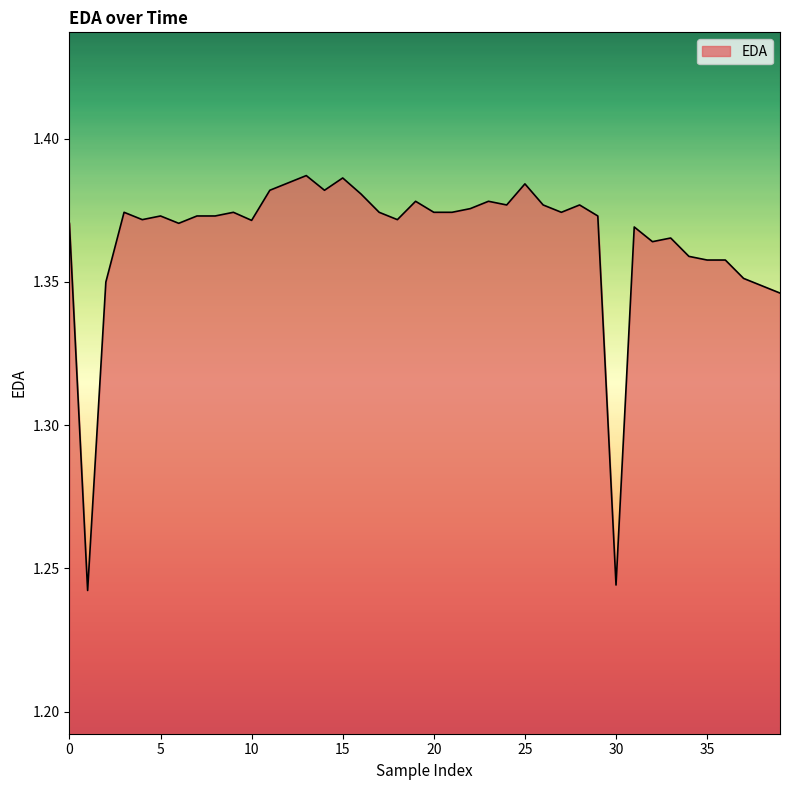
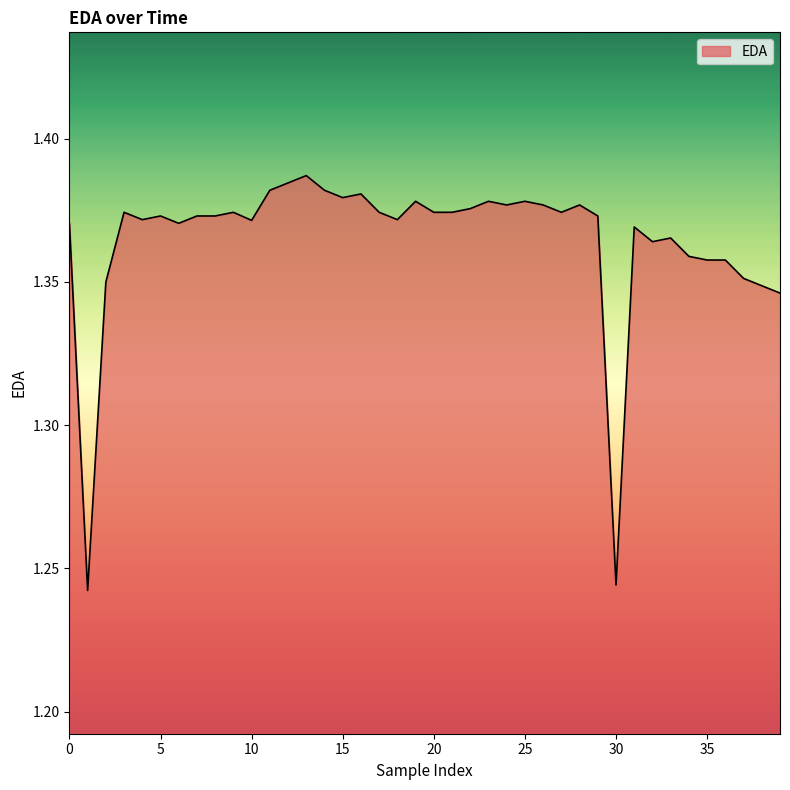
15: 1.386 -> 1.379
25: 1.384 -> 1.378
